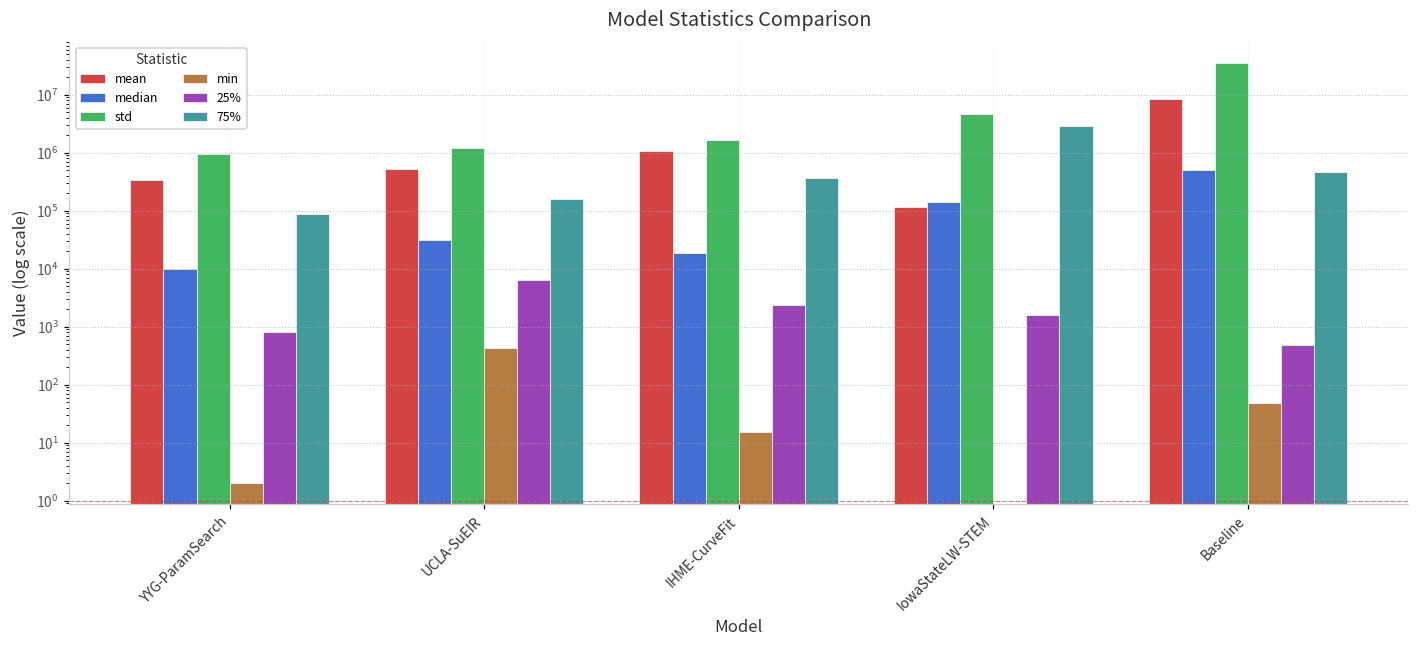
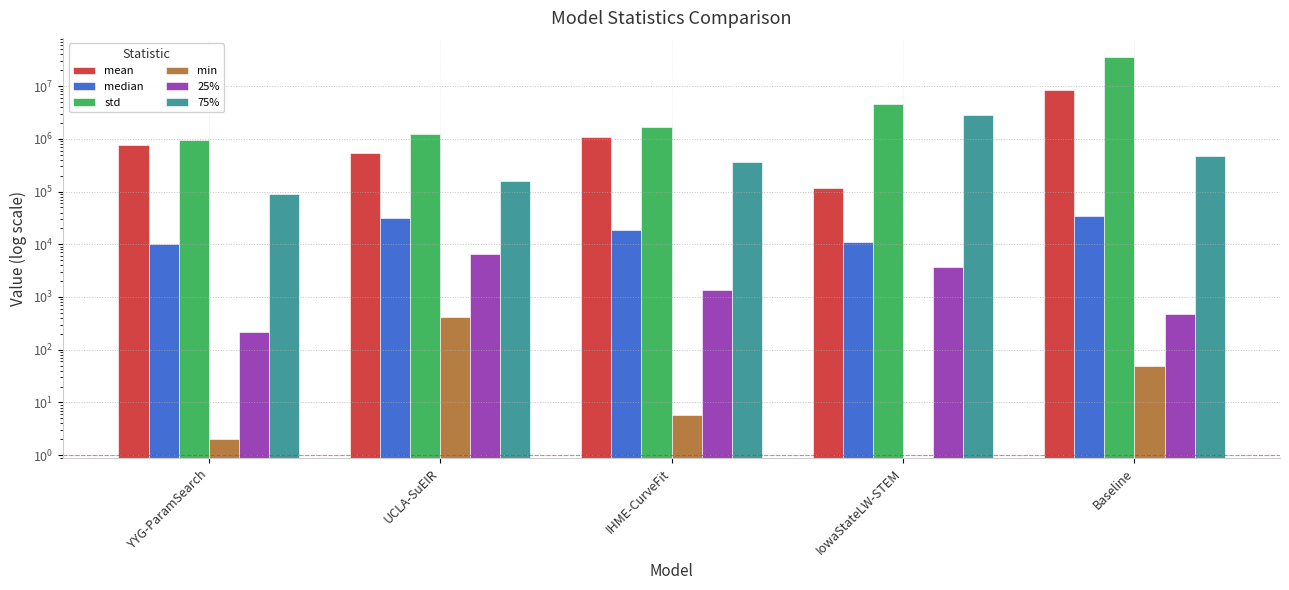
mean, YYG-ParamSearch: 300000 -> 800000
25%, YYG-ParamSearch: 800 -> 210
min, IHME-CurveFit: 15 -> 6
25%, IHME-CurveFit: 2000 -> 1300
median, IowaStateLW-STEM: 140000 -> 11000
25%, IowaStateLW-STEM: 1600 -> 4000
median, Baseline: 500000 -> 30000
